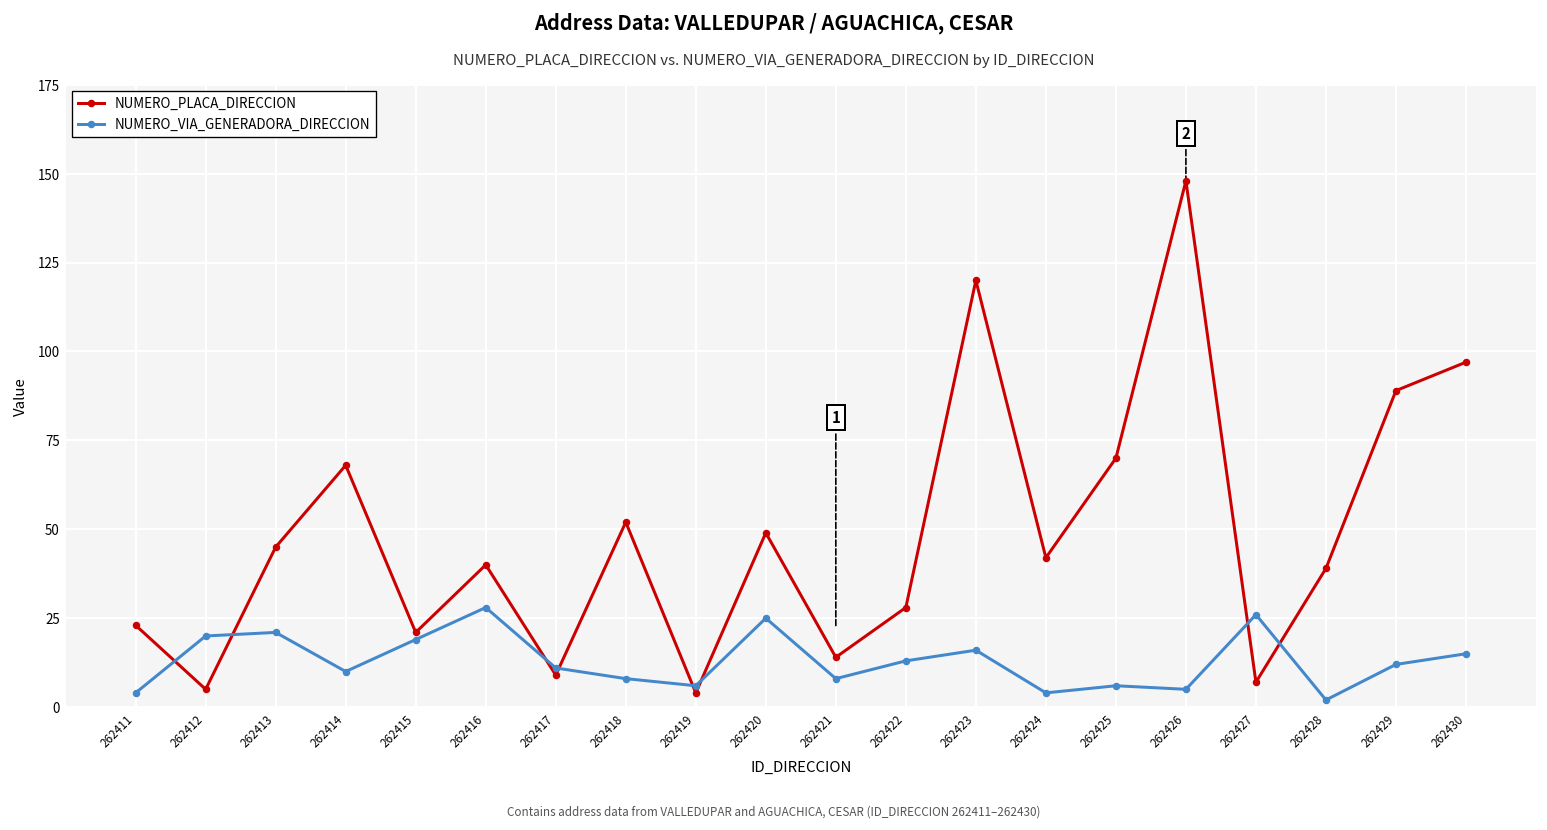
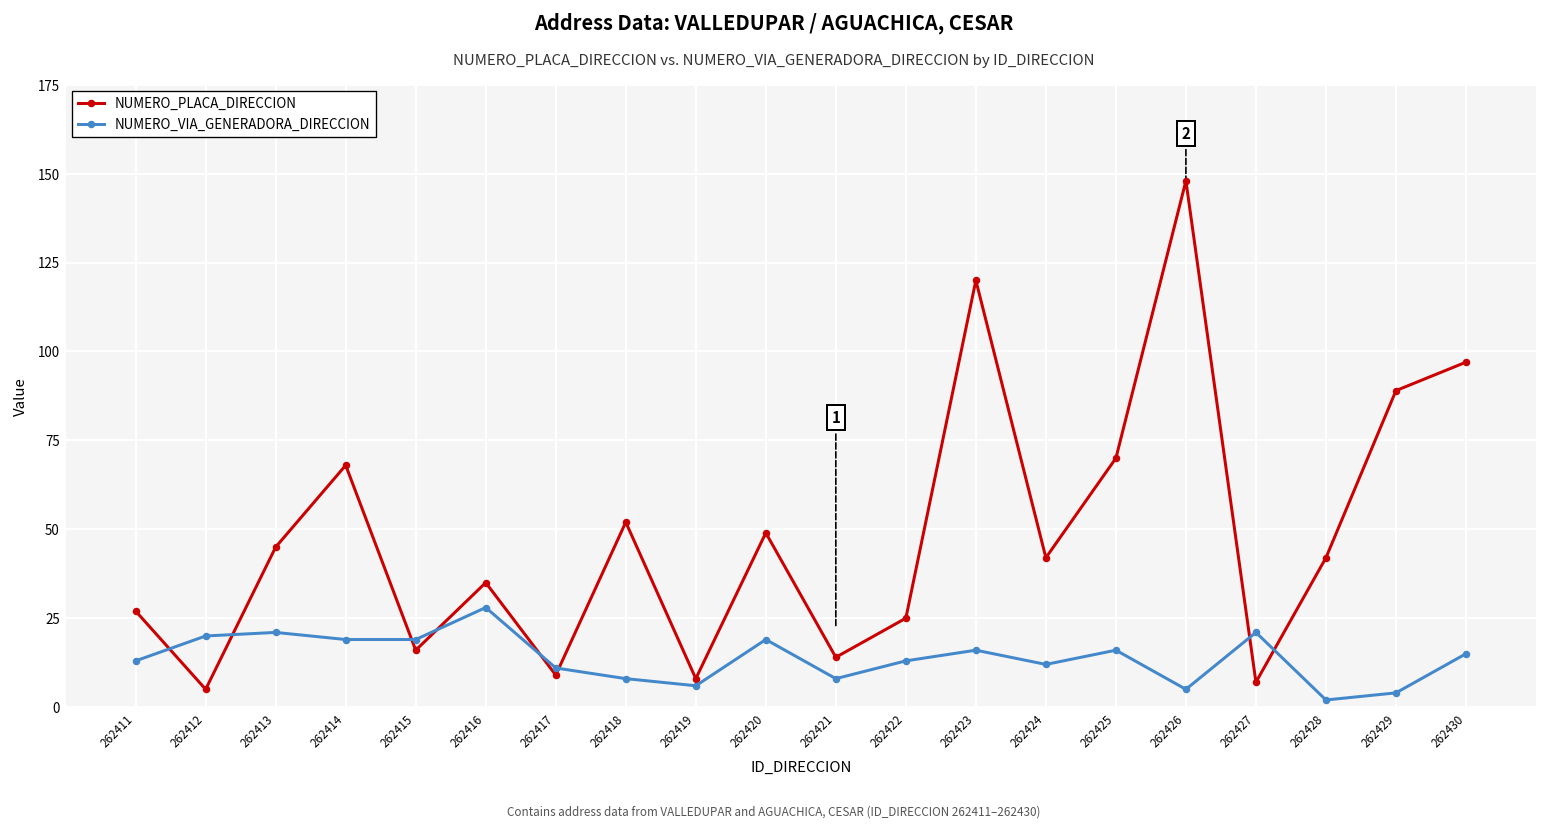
NUMERO_PLACA_DIRECCION, 262411: 23 -> 27
NUMERO_VIA_GENERADORA_DIRECCION, 262411: 4 -> 13
NUMERO_VIA_GENERADORA_DIRECCION, 262414: 10 -> 19
NUMERO_PLACA_DIRECCION, 262415: 21 -> 16
NUMERO_PLACA_DIRECCION, 262416: 40 -> 35
NUMERO_PLACA_DIRECCION, 262419: 4 -> 8
NUMERO_VIA_GENERADORA_DIRECCION, 262420: 25 -> 19
NUMERO_PLACA_DIRECCION, 262422: 28 -> 25
NUMERO_VIA_GENERADORA_DIRECCION, 262424: 4 -> 12
NUMERO_VIA_GENERADORA_DIRECCION, 262425: 6 -> 16
NUMERO_VIA_GENERADORA_DIRECCION, 262427: 26 -> 21
NUMERO_PLACA_DIRECCION, 262428: 39 -> 42
NUMERO_VIA_GENERADORA_DIRECCION, 262429: 12 -> 4
